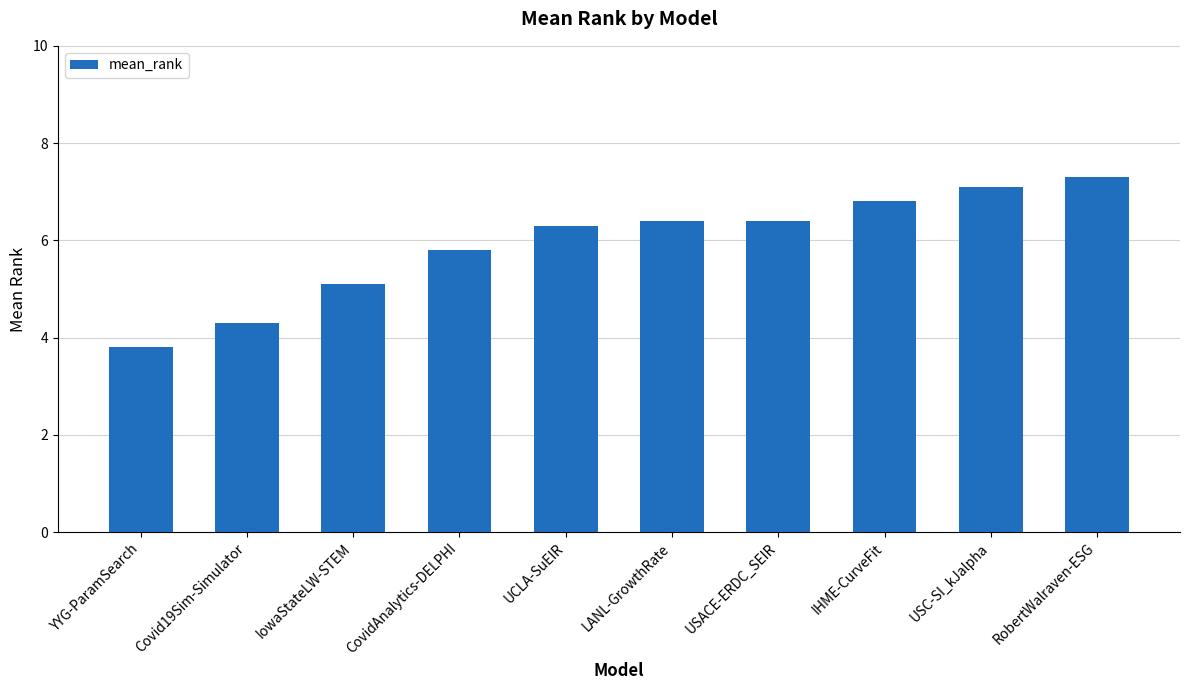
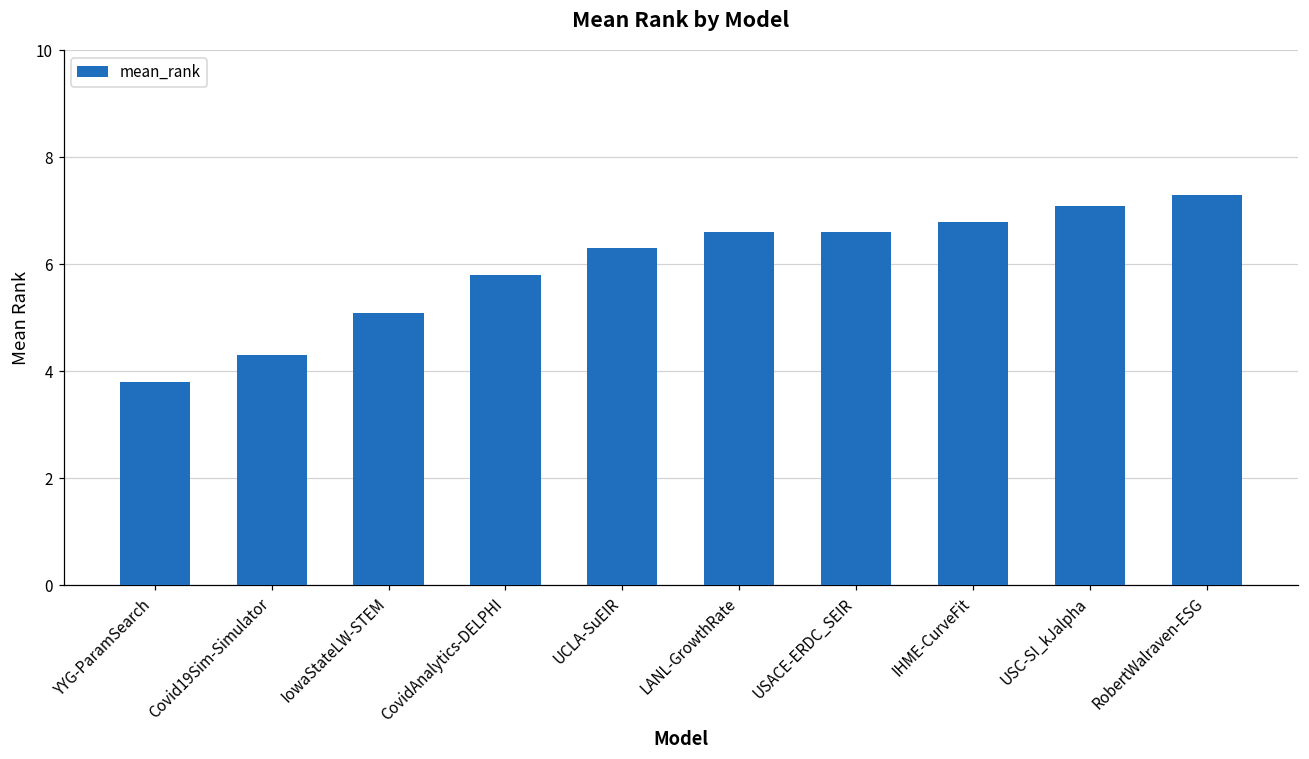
LANL-GrowthRate: 6.4 -> 6.6
USACE-ERDC_SEIR: 6.4 -> 6.6
